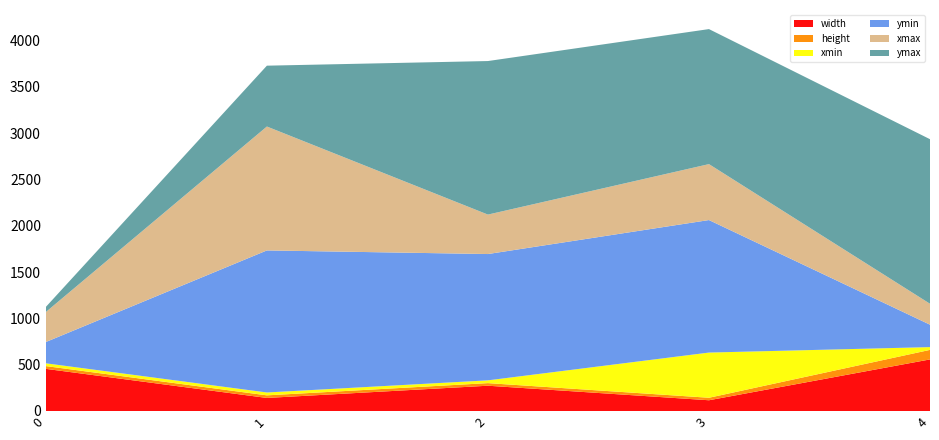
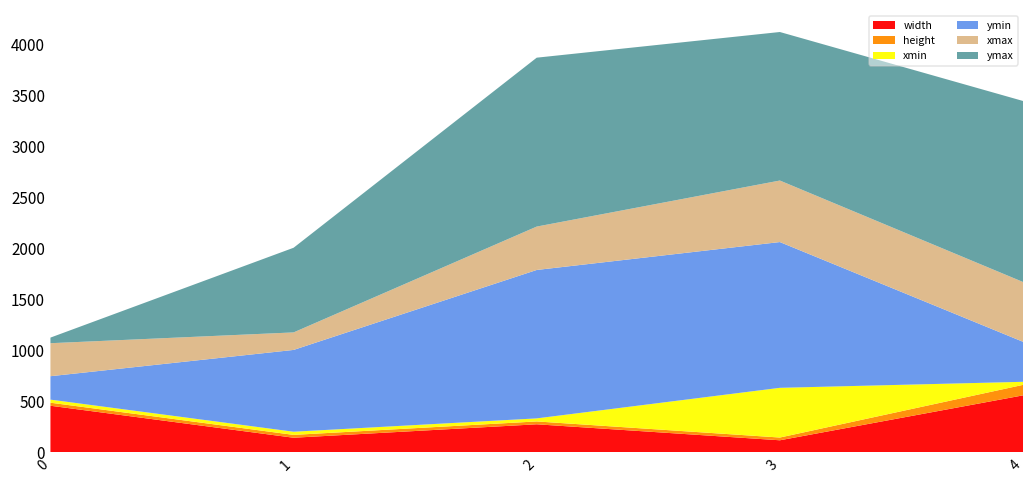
ymin, 1: 1500 -> 800
xmax, 1: 1300 -> 200
ymax, 1: 700 -> 800
ymin, 2: 1400 -> 1500
ymin, 4: 200 -> 400
xmax, 4: 200 -> 600
